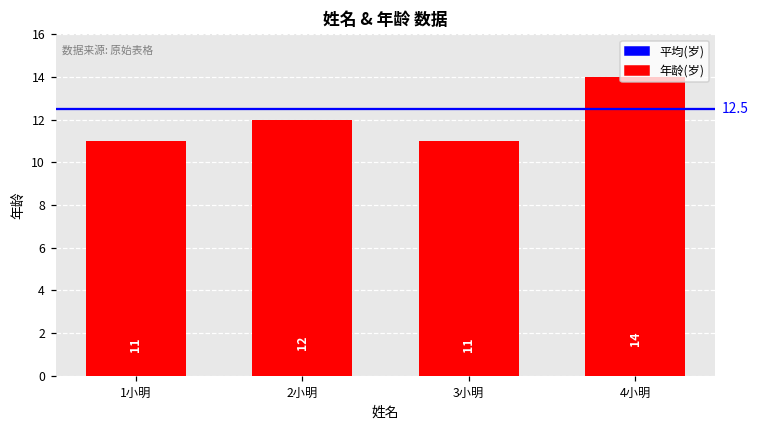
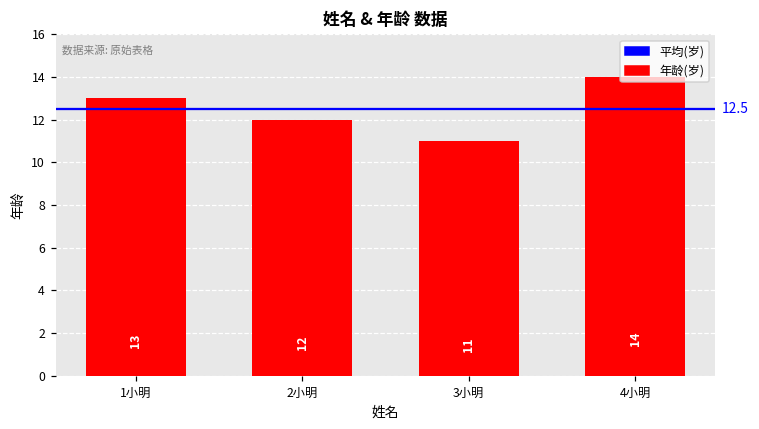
1小明: 11 -> 13
